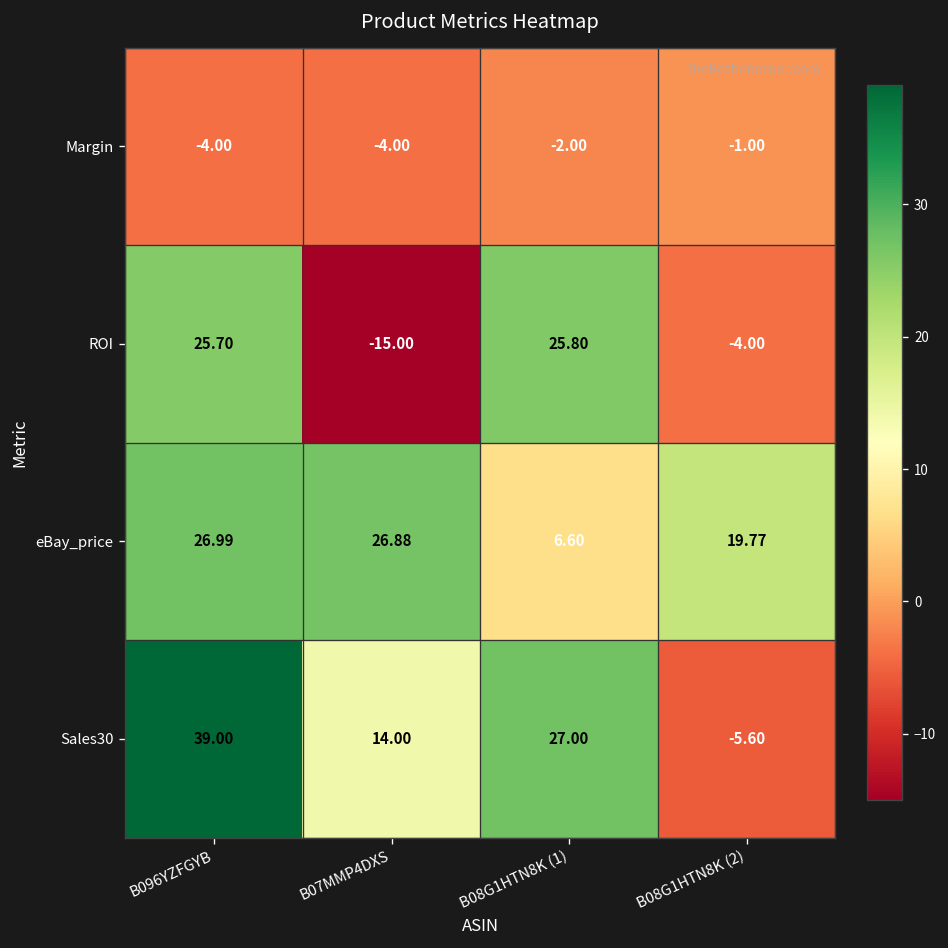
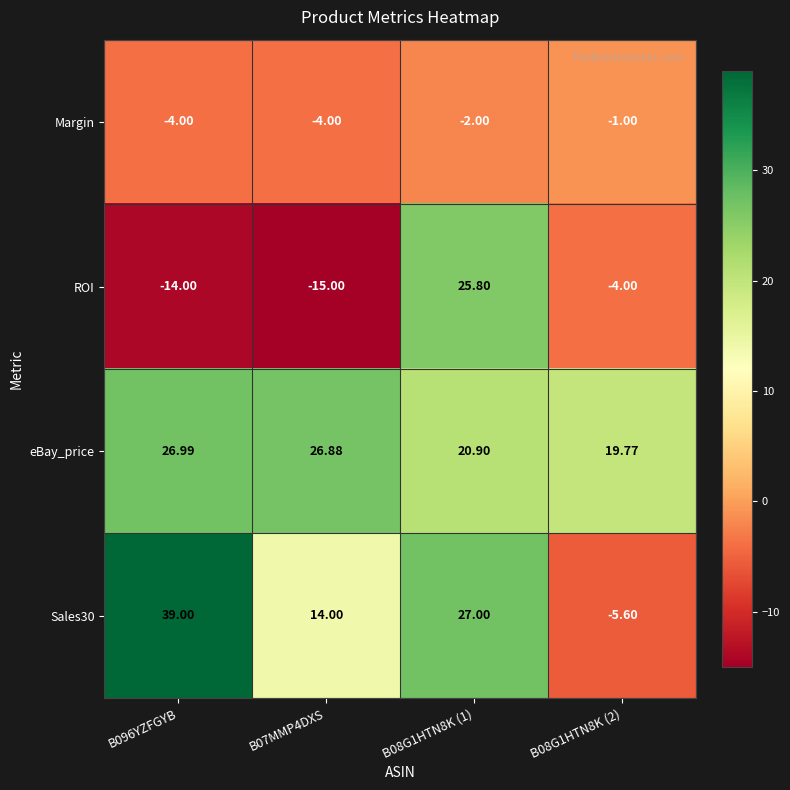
ROI, B096YZFGYB: 25.70 -> -14.00
eBay_price, B08G1HTN8K (1): 6.60 -> 20.90
